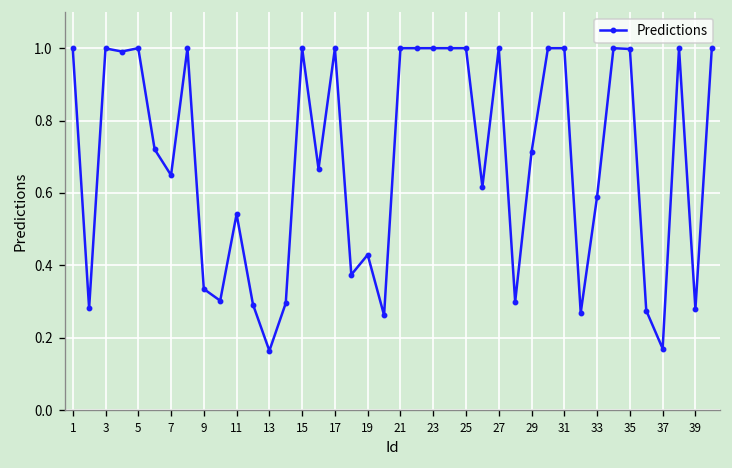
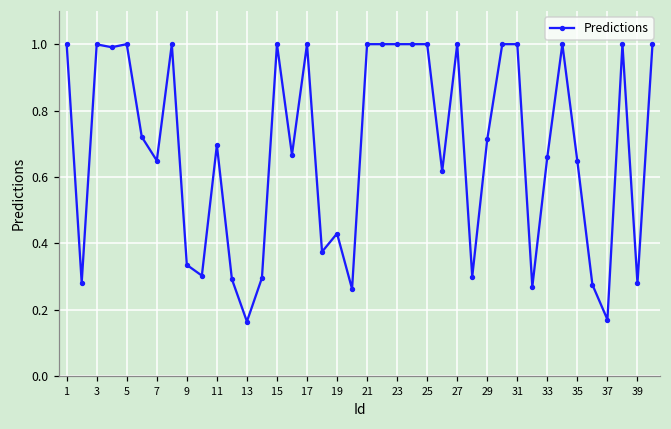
11: 0.54 -> 0.70
33: 0.59 -> 0.66
35: 1.00 -> 0.65
